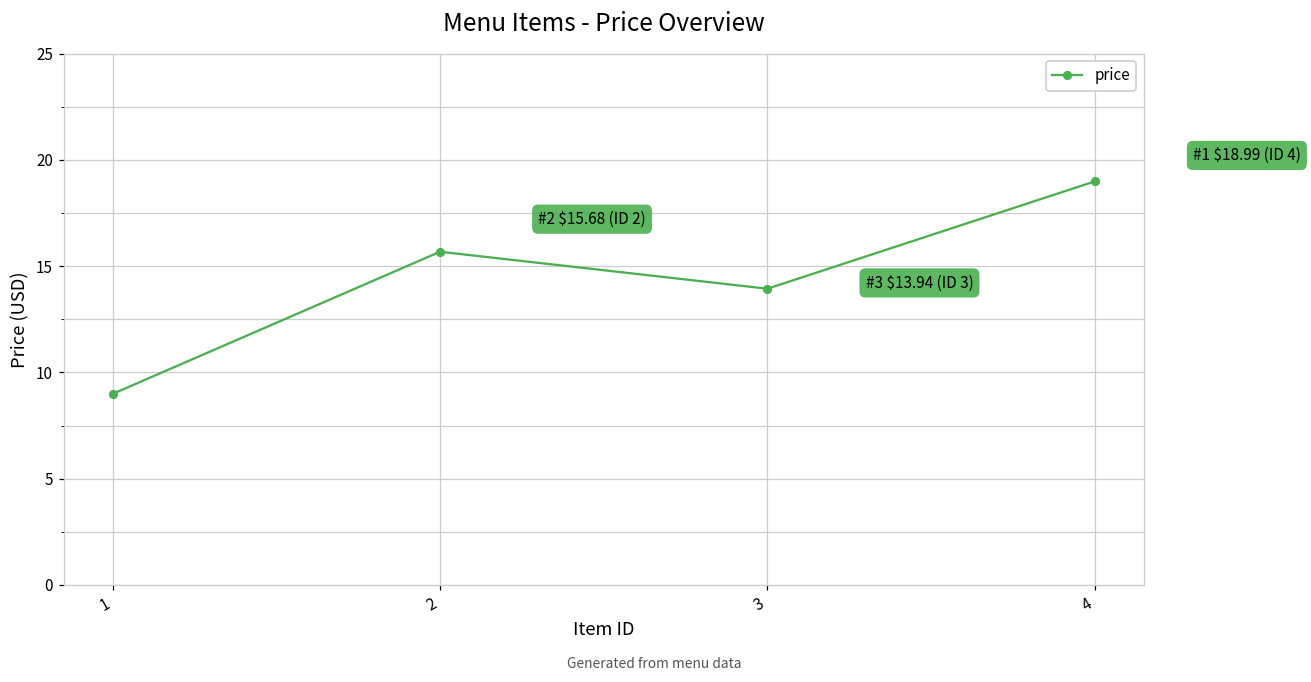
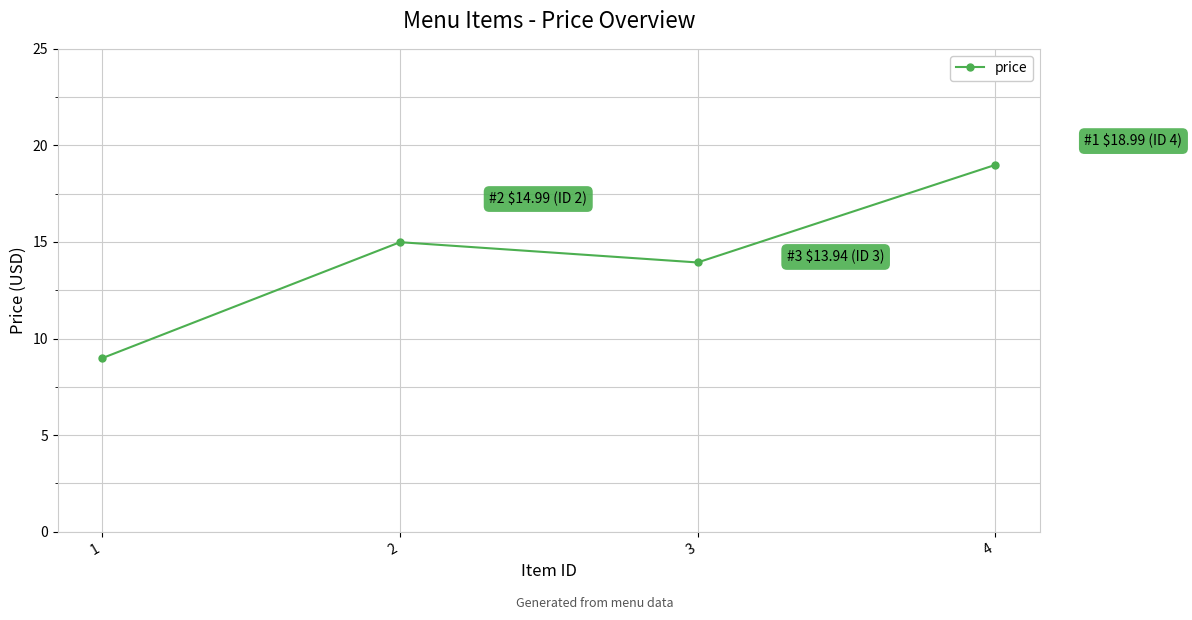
2: $15.68 -> $14.99
